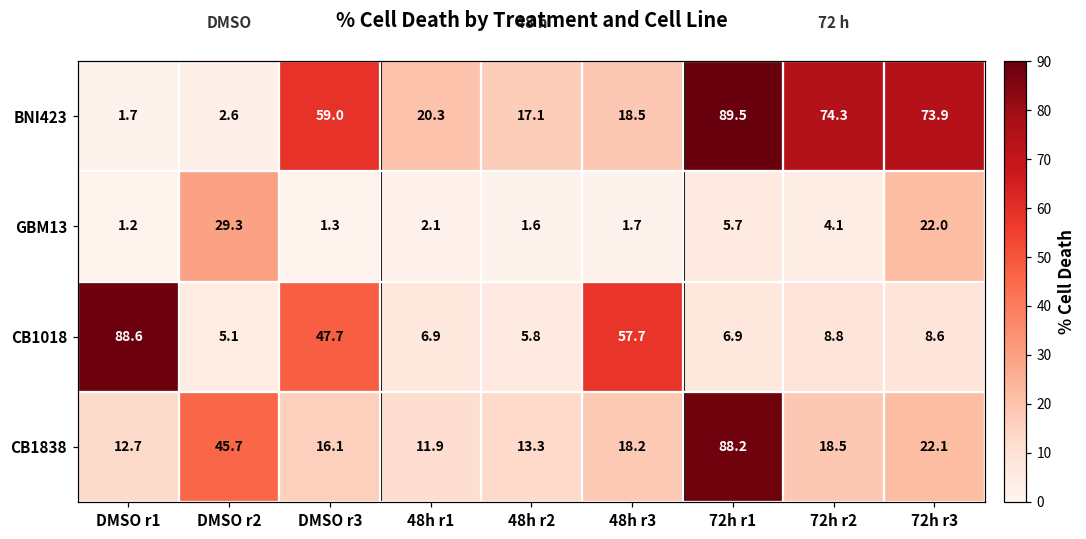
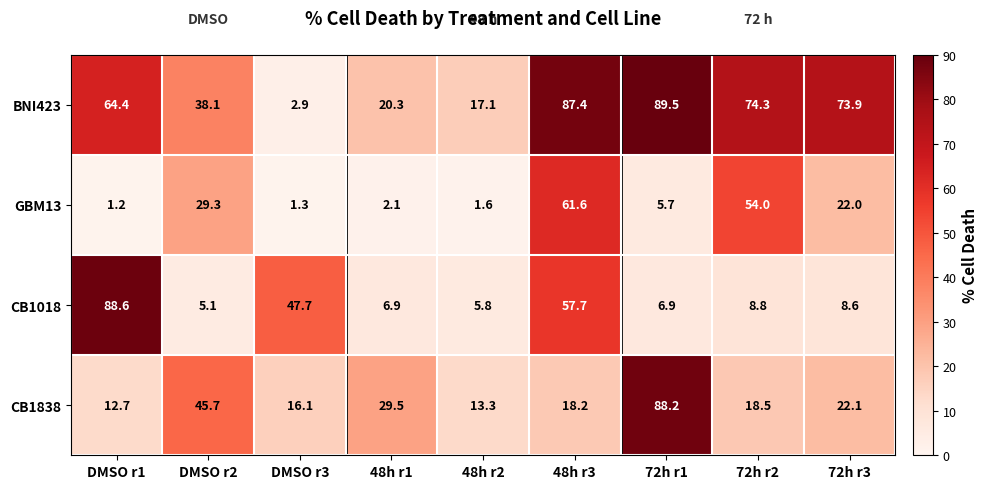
BNI423, DMSO r1: 1.7 -> 64.4
BNI423, DMSO r2: 2.6 -> 38.1
BNI423, DMSO r3: 59.0 -> 2.9
BNI423, 48h r3: 18.5 -> 87.4
GBM13, 48h r3: 1.7 -> 61.6
GBM13, 72h r2: 4.1 -> 54.0
CB1838, 48h r1: 11.9 -> 29.5
